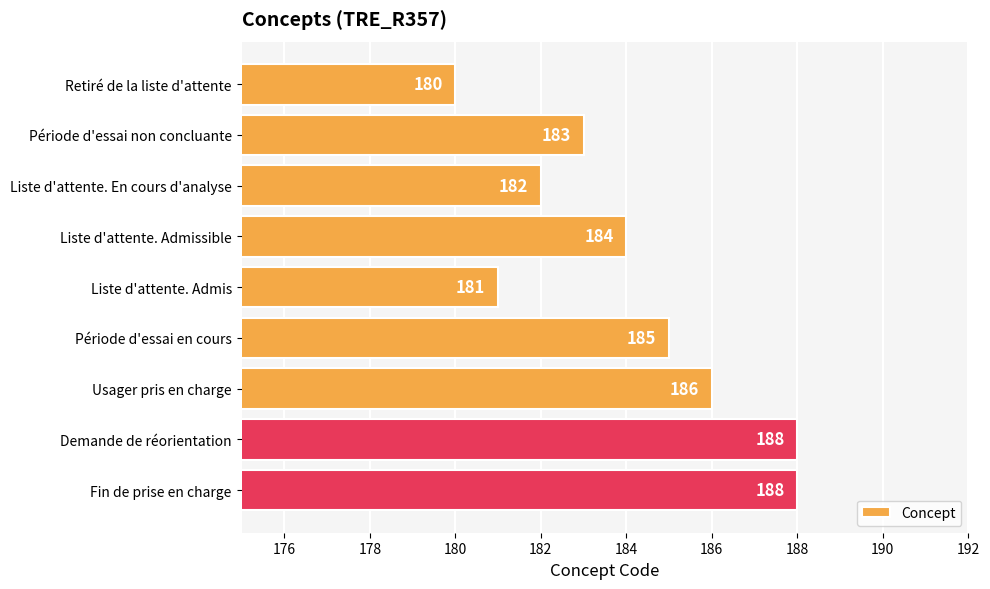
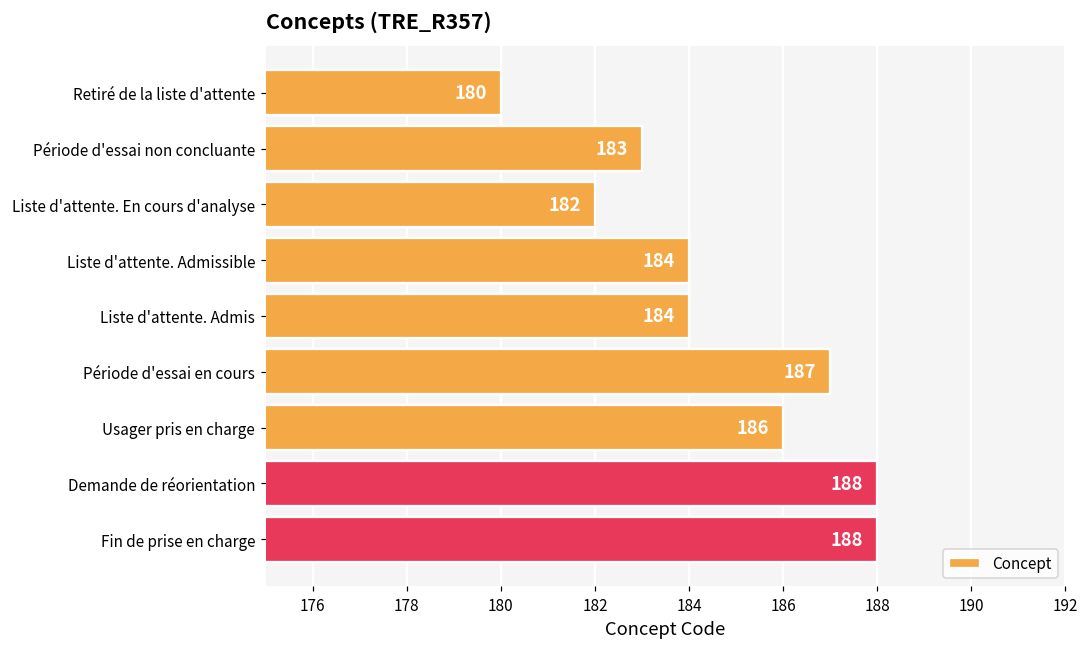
Liste d'attente. Admis: 181 -> 184
Période d'essai en cours: 185 -> 187
